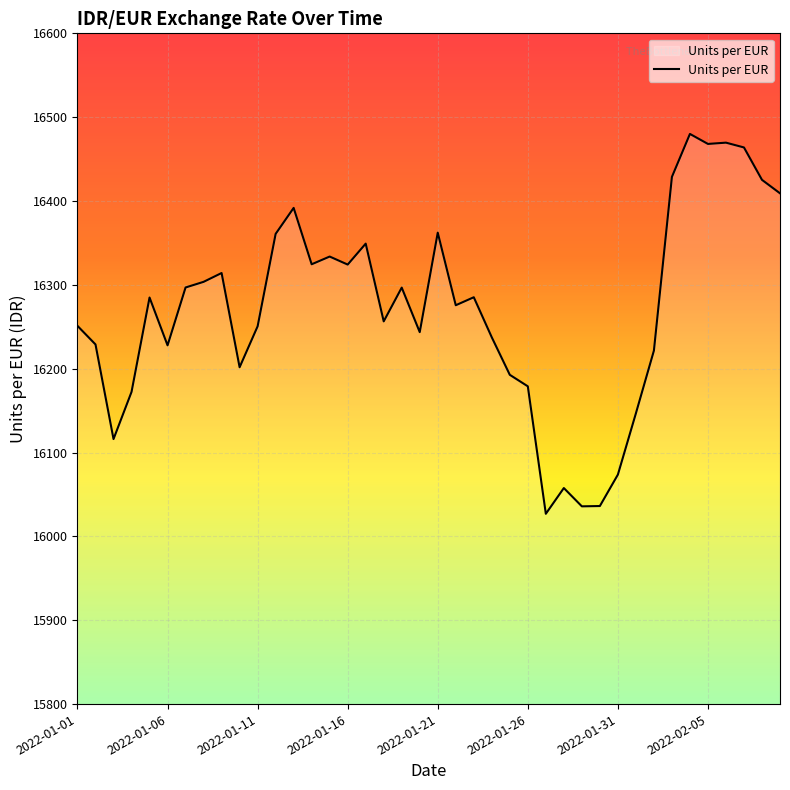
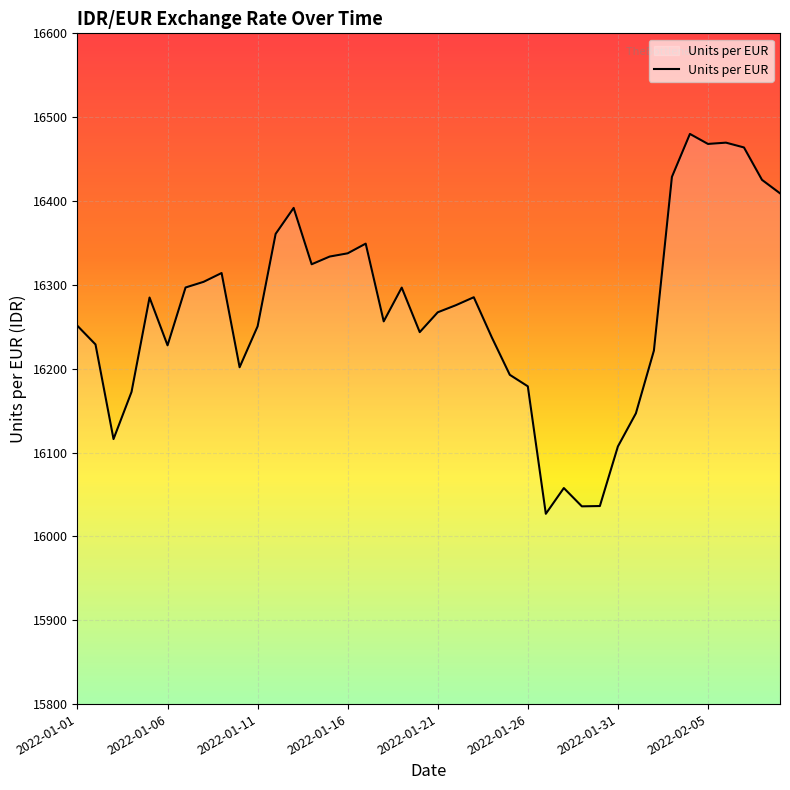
2022-01-16: 16320 -> 16340
2022-01-21: 16360 -> 16270
2022-01-31: 16070 -> 16110
